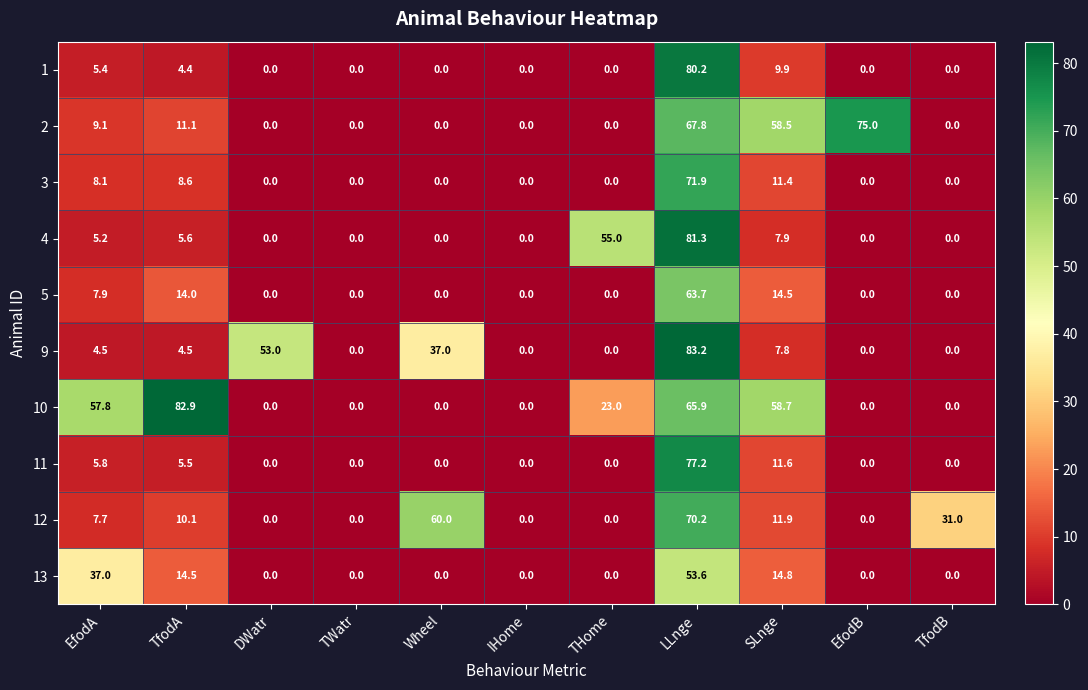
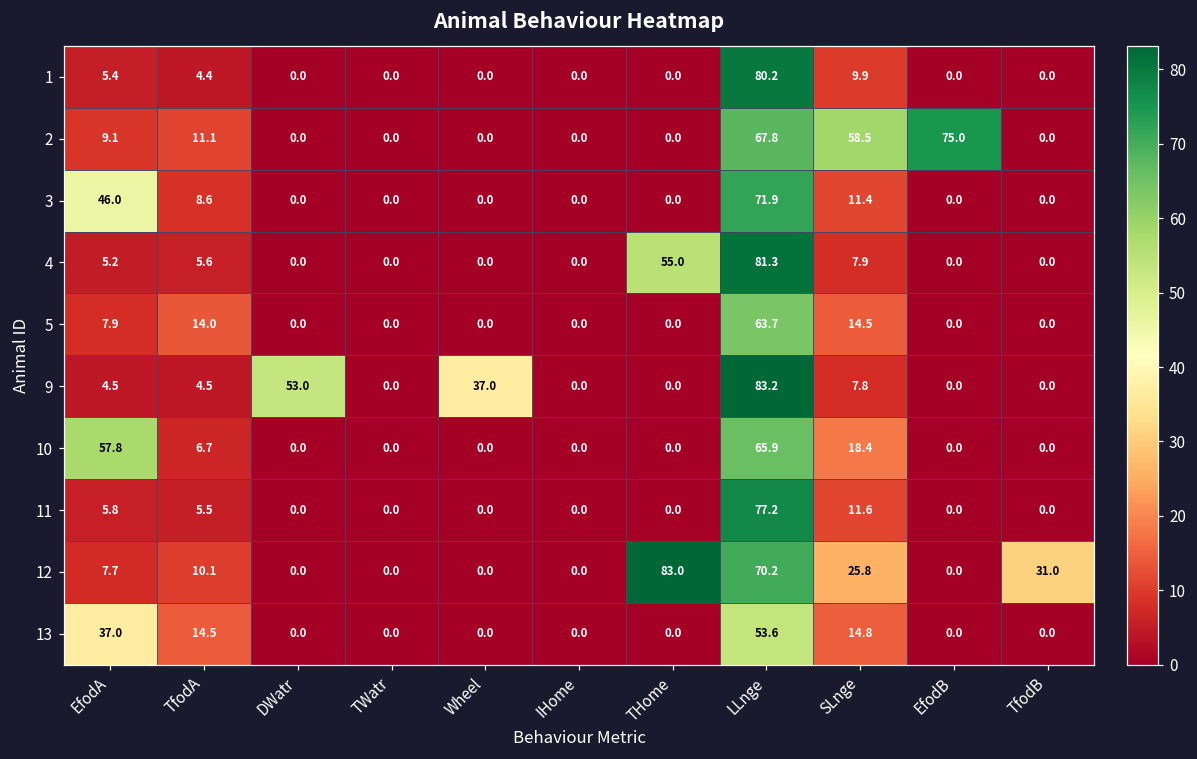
3, EfodA: 8.1 -> 46.0
10, TfodA: 82.9 -> 6.7
10, THome: 23.0 -> 0.0
10, SLnge: 58.7 -> 18.4
12, Wheel: 60.0 -> 0.0
12, THome: 0.0 -> 83.0
12, SLnge: 11.9 -> 25.8
